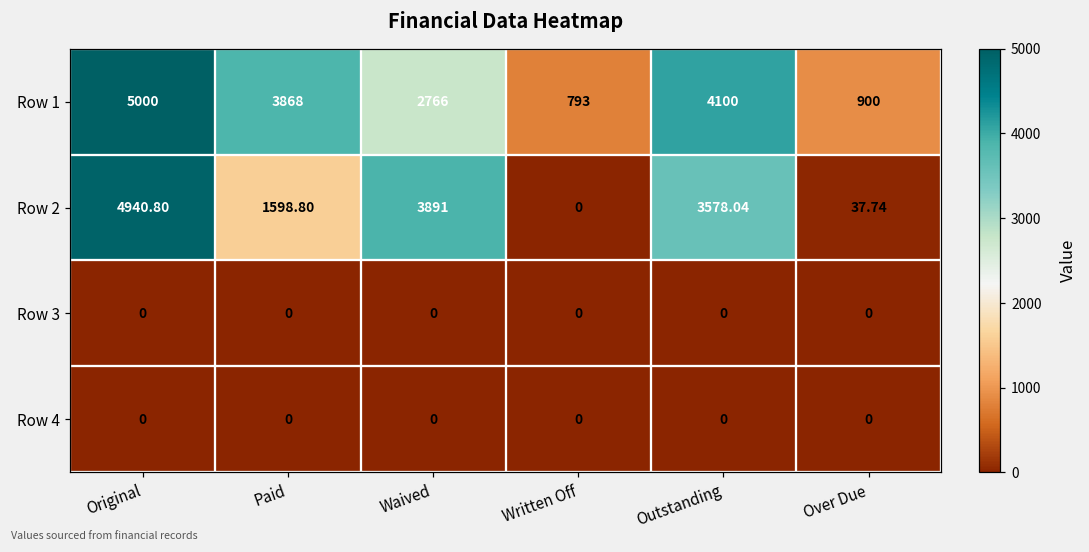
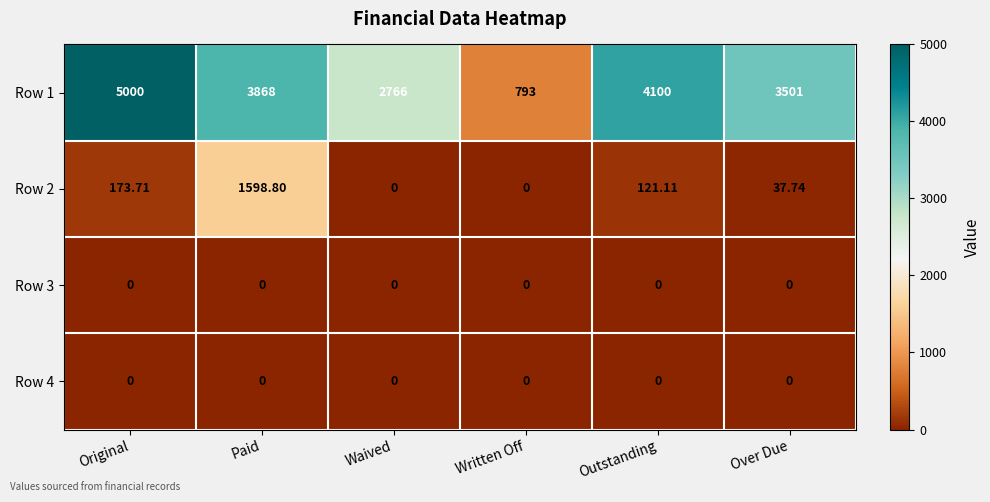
Row 1, Over Due: 900 -> 3501
Row 2, Original: 4940.80 -> 173.71
Row 2, Waived: 3891 -> 0
Row 2, Outstanding: 3578.04 -> 121.11
